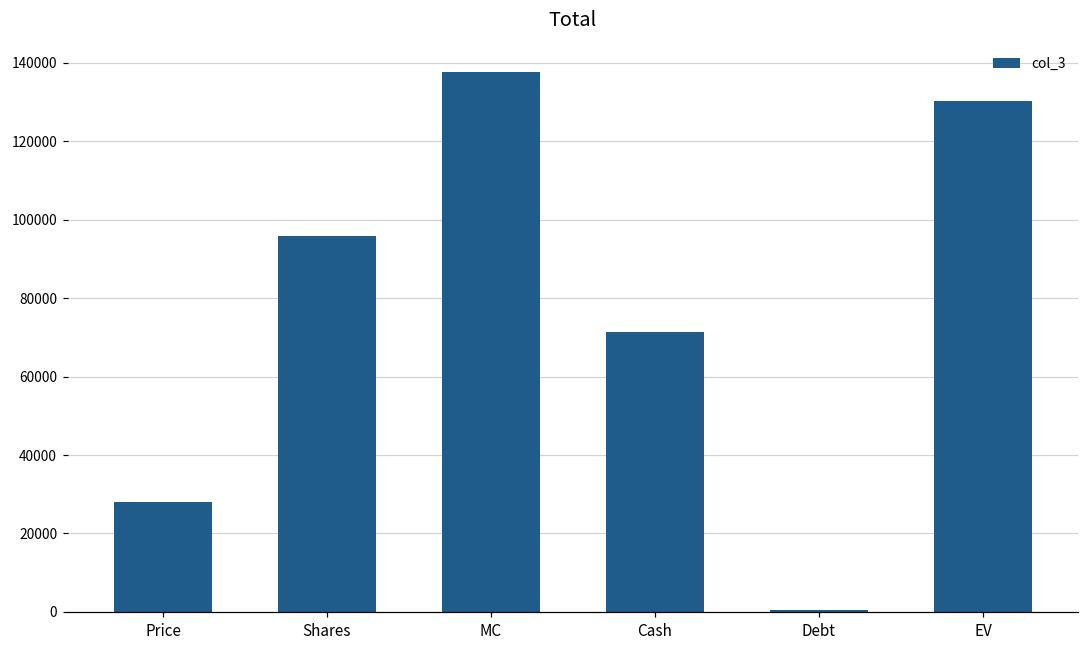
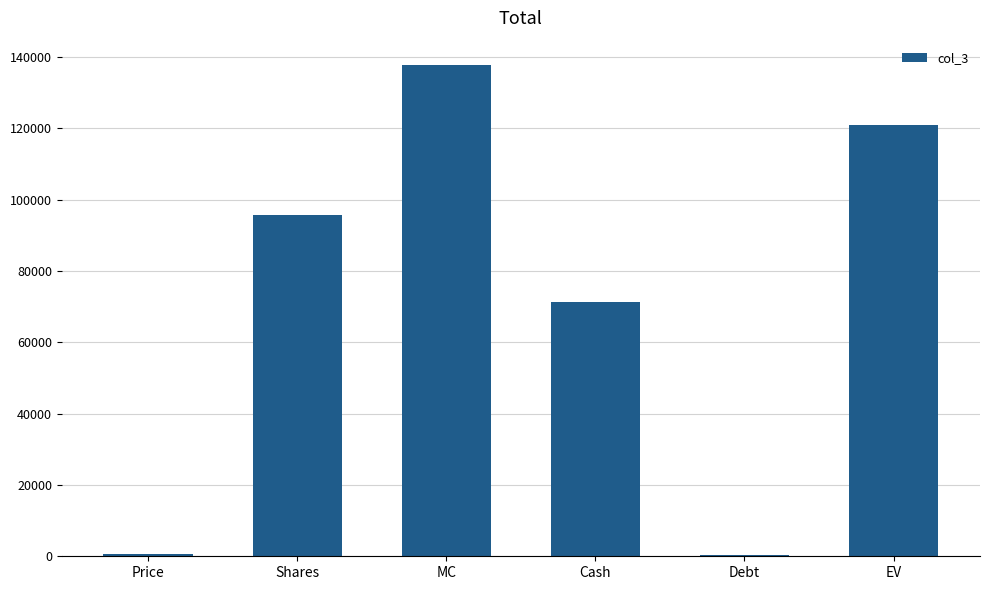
Price: 28000 -> 1000
EV: 130000 -> 121000
